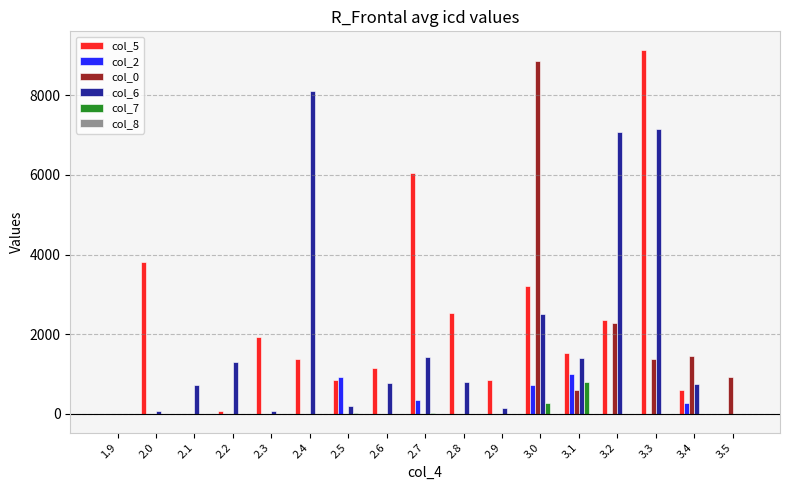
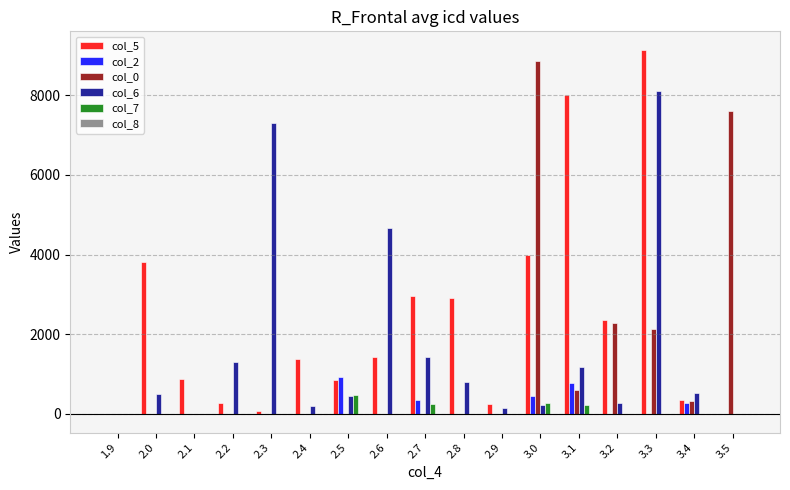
col_6, 2.0: 100 -> 500
col_5, 2.1: 0 -> 900
col_6, 2.1: 700 -> 0
col_5, 2.2: 100 -> 300
col_5, 2.3: 1900 -> 100
col_6, 2.3: 100 -> 7300
col_6, 2.4: 8100 -> 200
col_6, 2.5: 200 -> 400
col_7, 2.5: 0 -> 500
col_5, 2.6: 1200 -> 1400
col_6, 2.6: 800 -> 4700
col_5, 2.7: 6000 -> 3000
col_7, 2.7: 0 -> 300
col_5, 2.8: 2500 -> 2900
col_5, 2.9: 800 -> 300
col_5, 3.0: 3200 -> 4000
col_2, 3.0: 700 -> 400
col_6, 3.0: 2500 -> 200
col_5, 3.1: 1500 -> 8000
col_2, 3.1: 1000 -> 800
col_6, 3.1: 1400 -> 1200
col_7, 3.1: 800 -> 200
col_6, 3.2: 7100 -> 300
col_0, 3.3: 1400 -> 2100
col_6, 3.3: 7100 -> 8100
col_5, 3.4: 600 -> 300
col_0, 3.4: 1400 -> 300
col_6, 3.4: 700 -> 500
col_0, 3.5: 900 -> 7600
